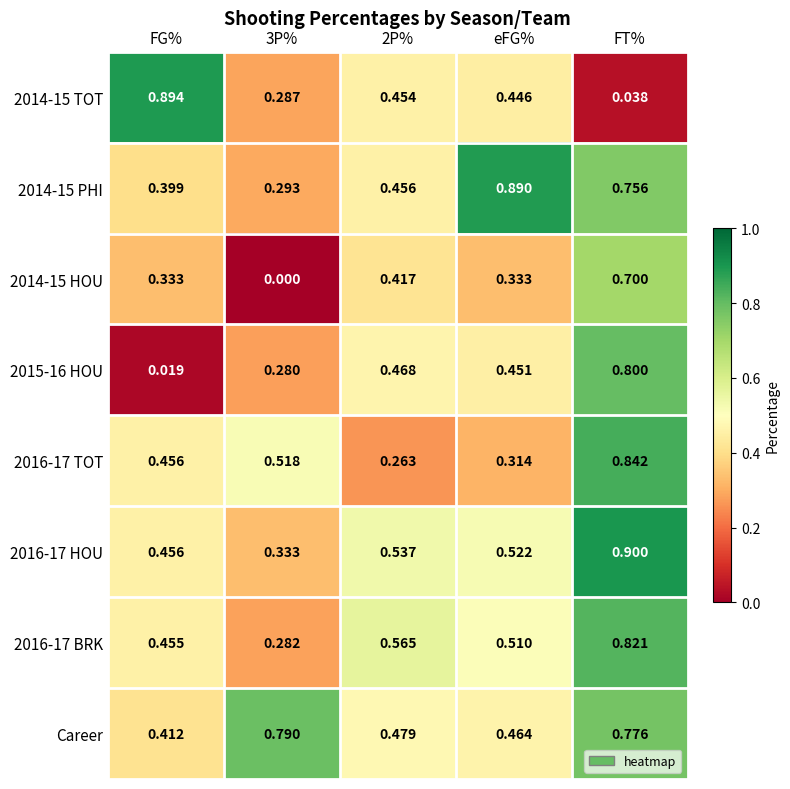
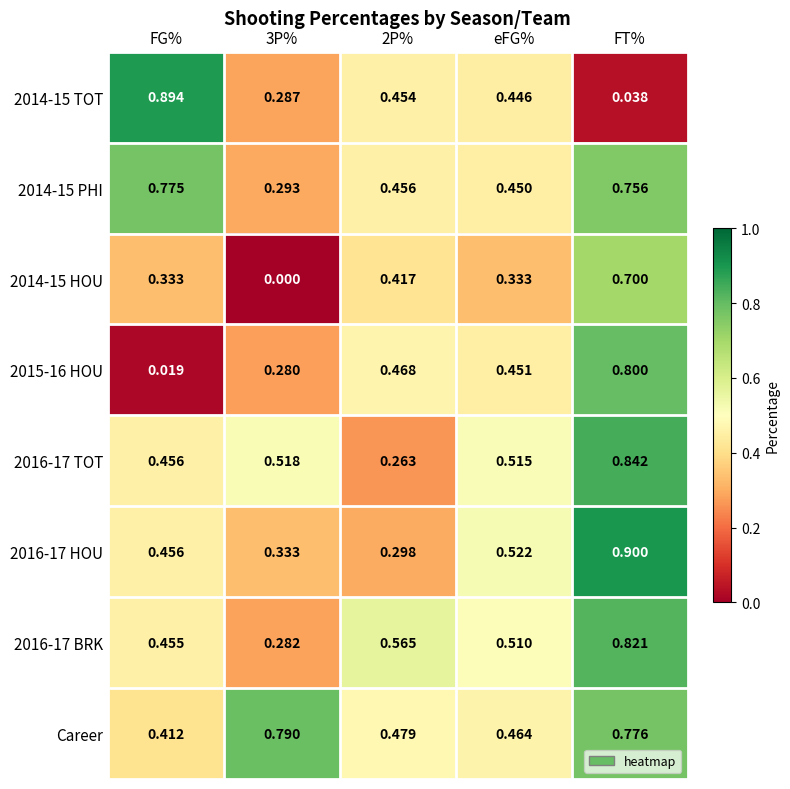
2014-15 PHI, FG%: 0.399 -> 0.775
2014-15 PHI, eFG%: 0.890 -> 0.450
2016-17 TOT, eFG%: 0.314 -> 0.515
2016-17 HOU, 2P%: 0.537 -> 0.298
